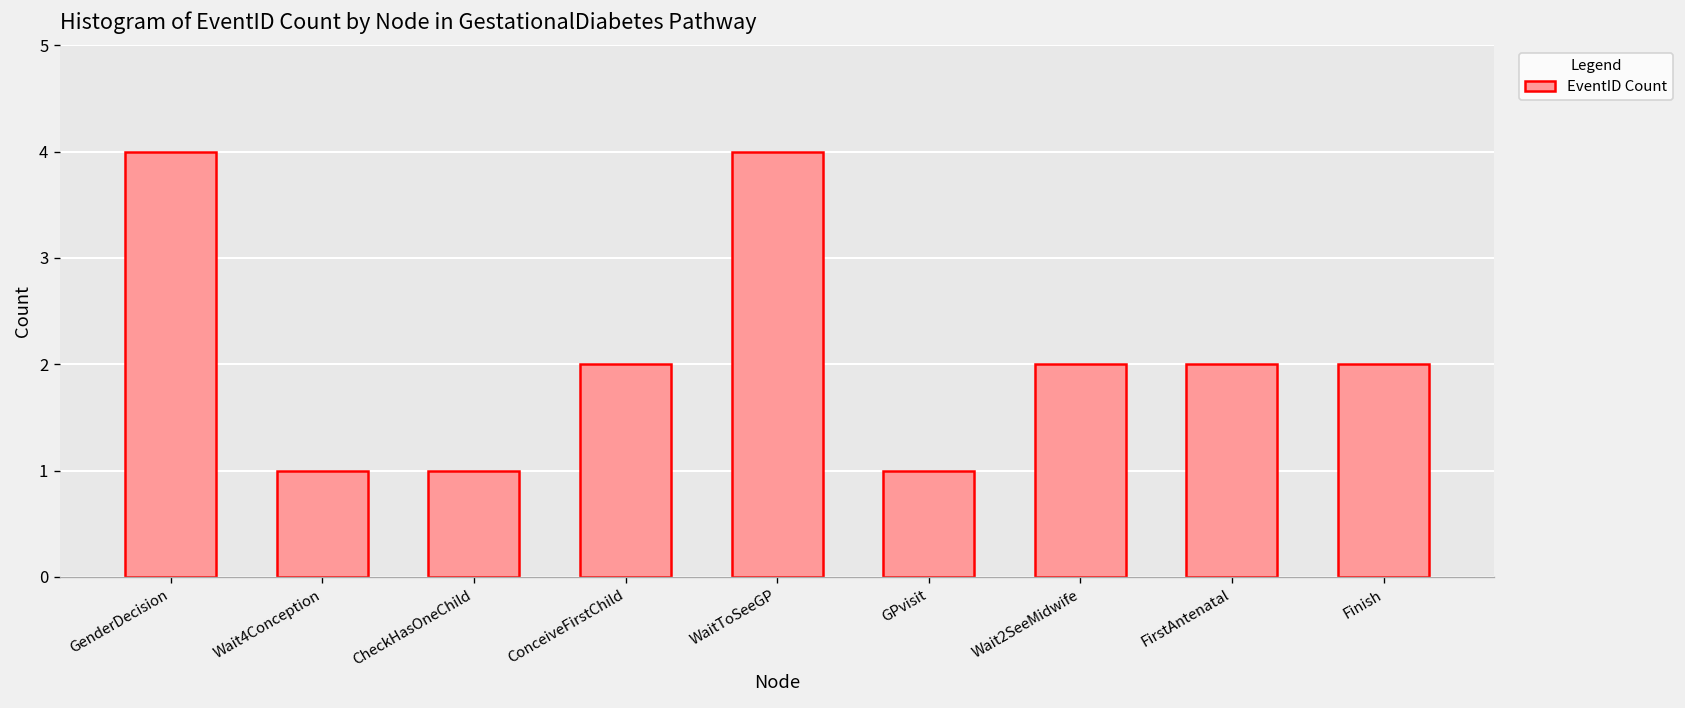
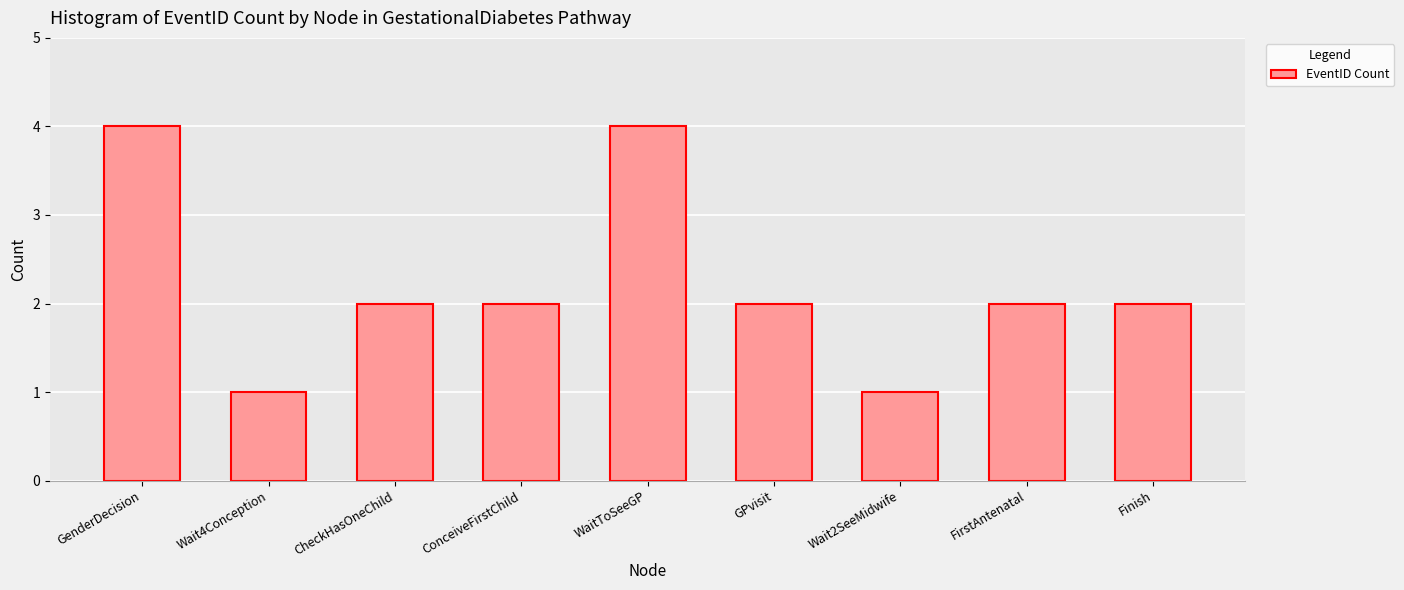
CheckHasOneChild: 1 -> 2
GPvisit: 1 -> 2
Wait2SeeMidwife: 2 -> 1
